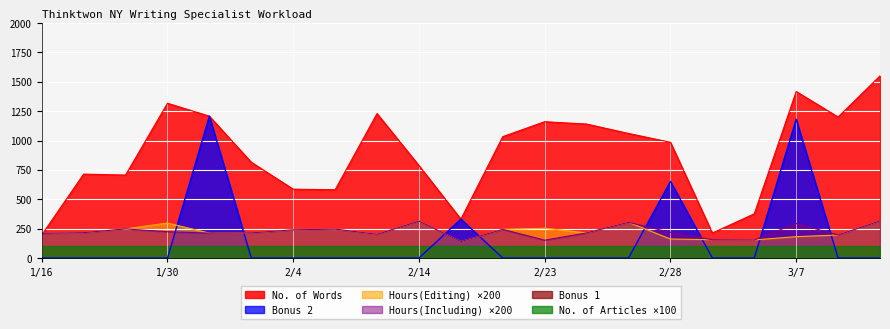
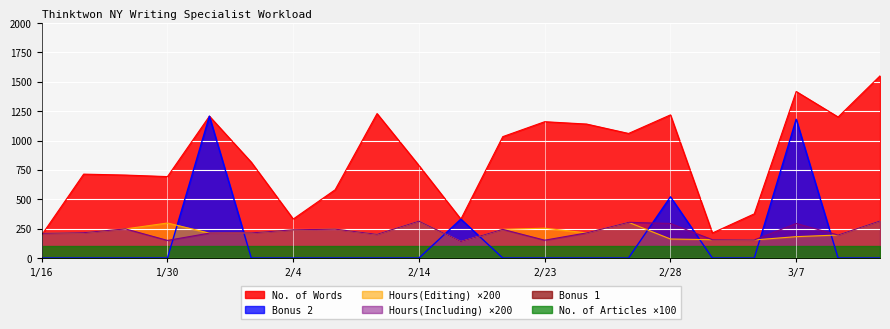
No. of Words, 1/30: 1320 -> 690
Hours(Including) ×200, 1/30: 220 -> 150
No. of Words, 2/4: 590 -> 330
No. of Words, 2/28: 990 -> 1220
Bonus 2, 2/28: 650 -> 520
Hours(Including) ×200, 2/28: 220 -> 290
